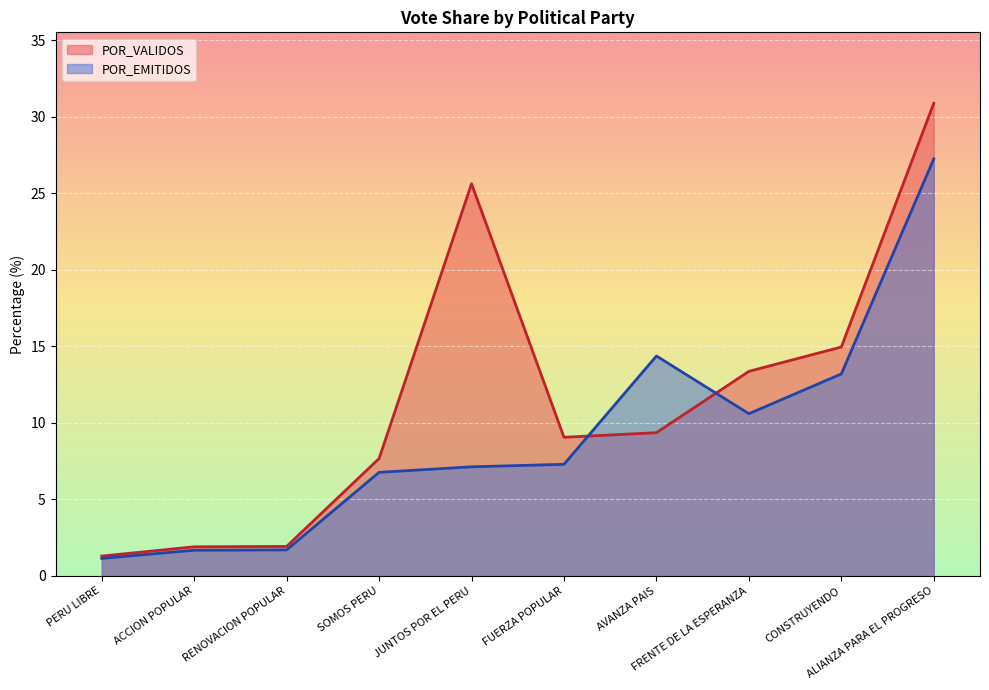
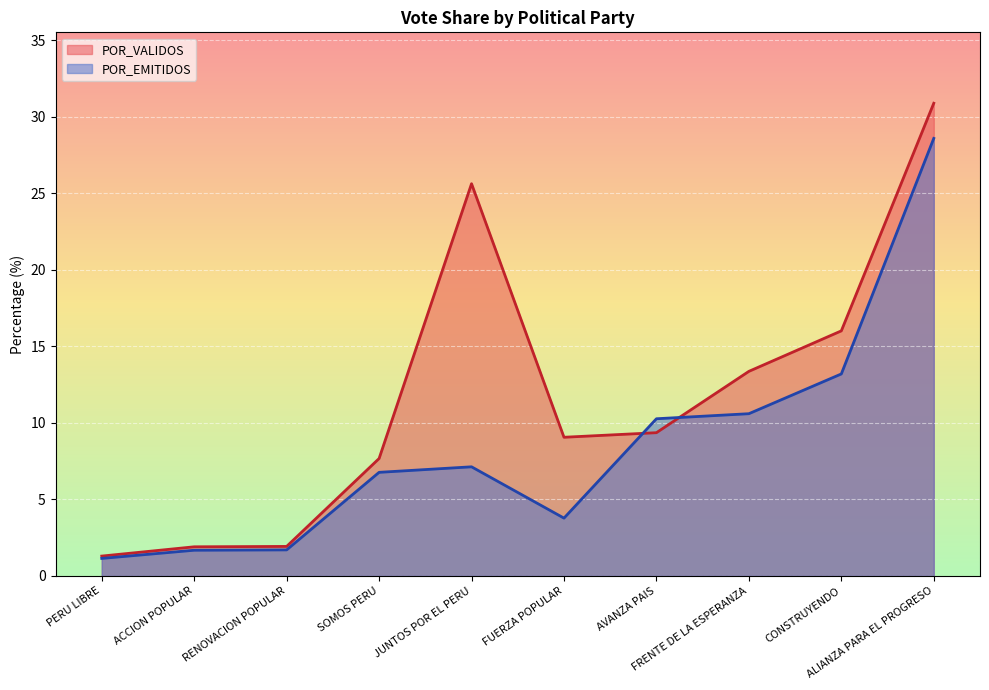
POR_EMITIDOS, FUERZA POPULAR: 7.3 -> 3.8
POR_EMITIDOS, AVANZA PAIS: 14.4 -> 10.3
POR_VALIDOS, CONSTRUYENDO: 15.0 -> 16.0
POR_EMITIDOS, ALIANZA PARA EL PROGRESO: 27.2 -> 28.6
